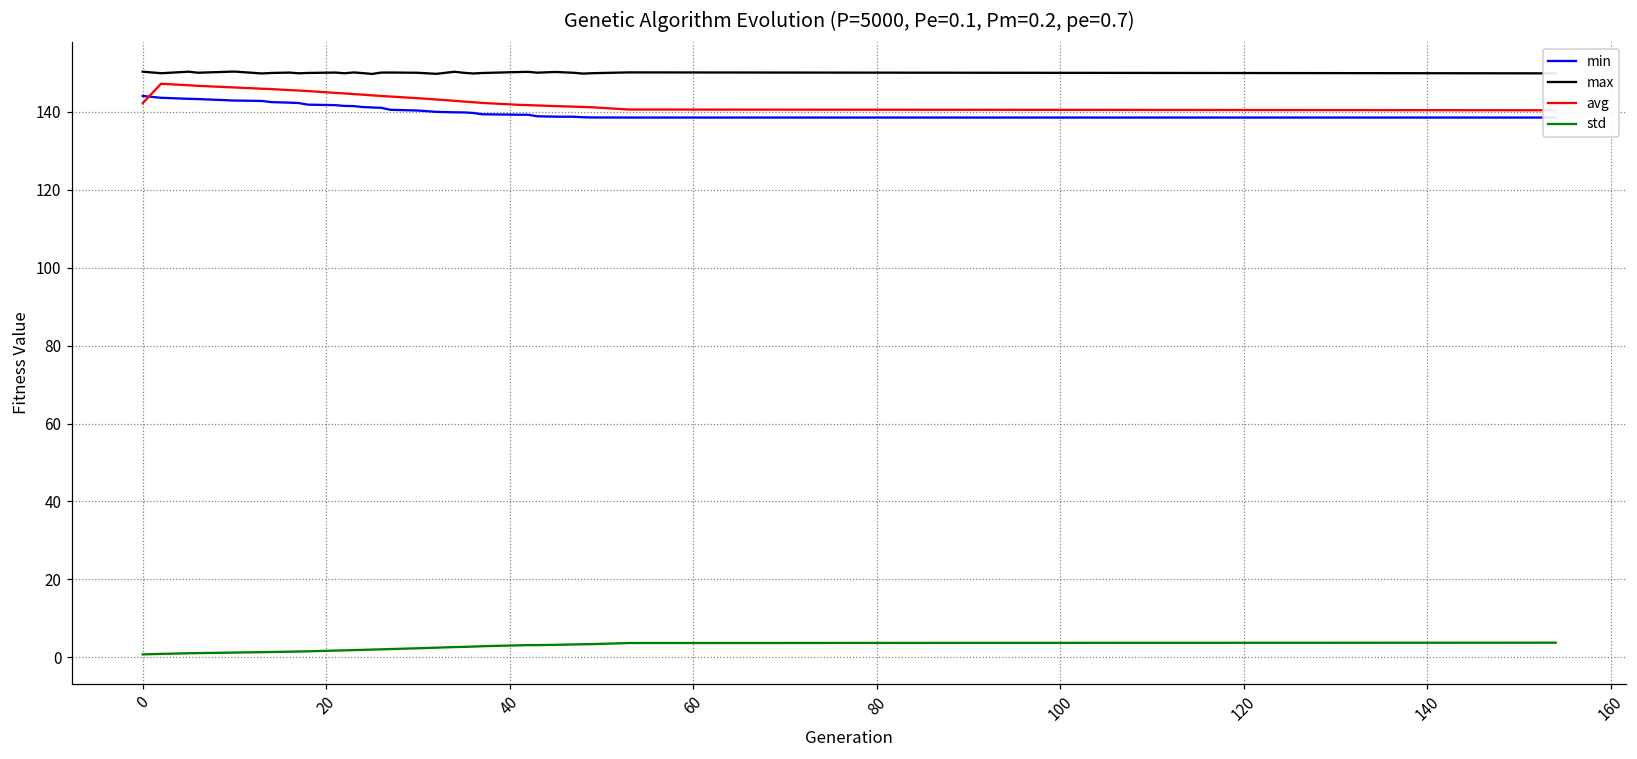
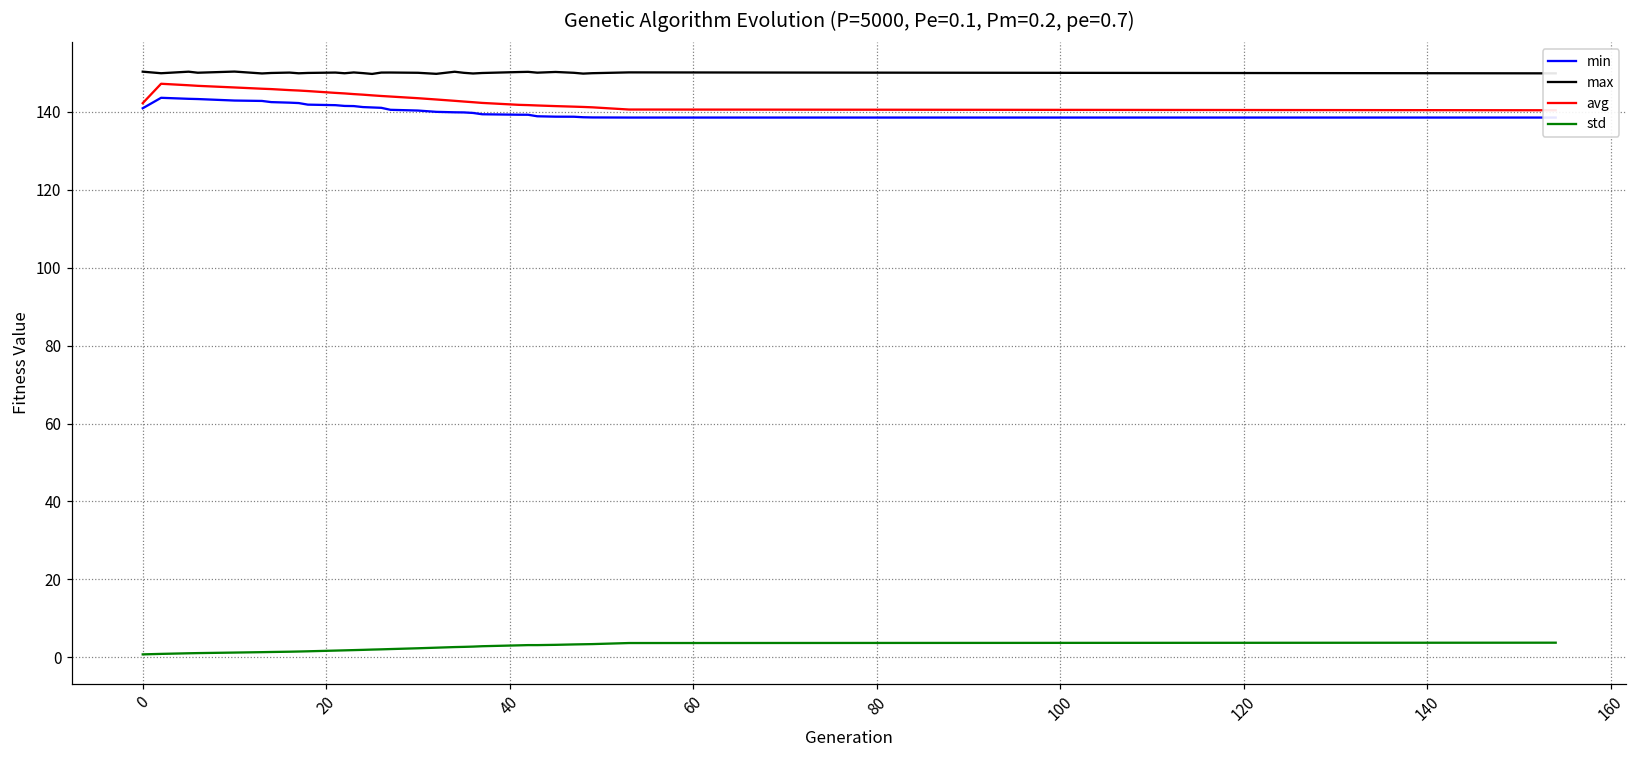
min, 0: 144 -> 141
